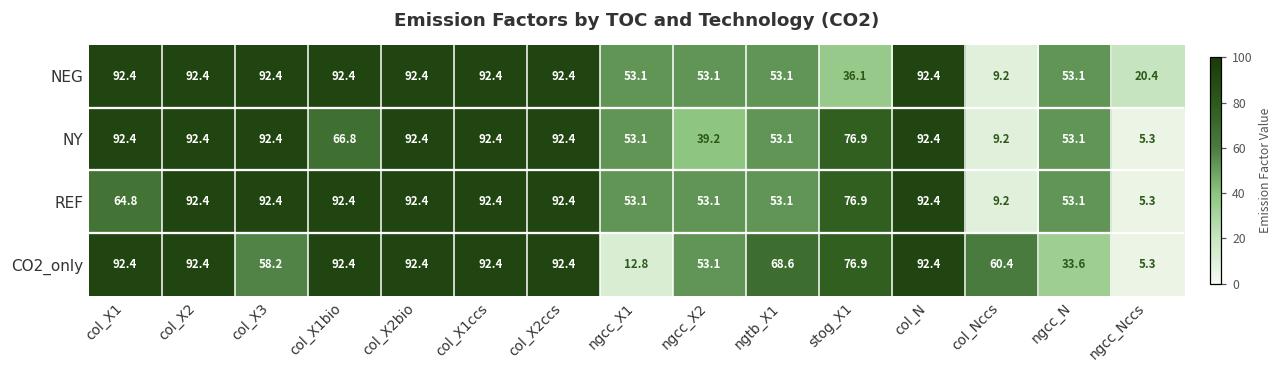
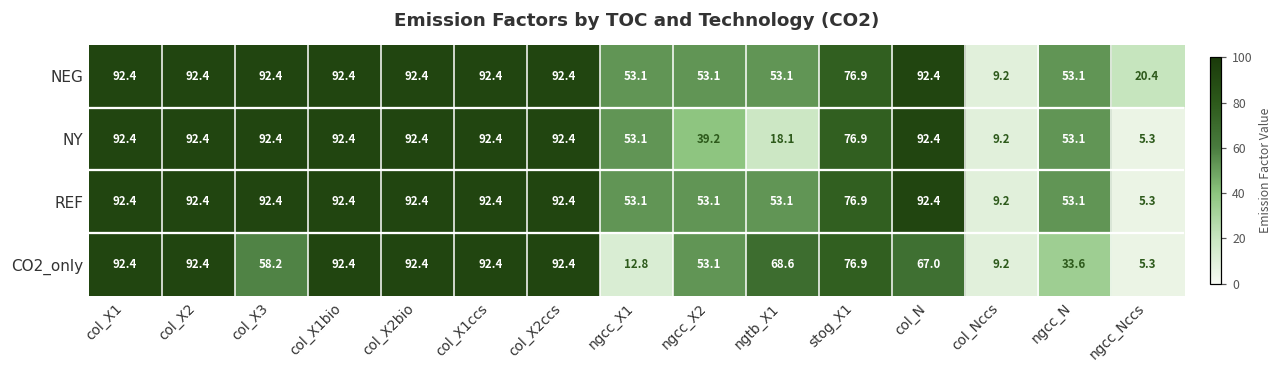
NEG, stog_X1: 36.1 -> 76.9
NY, col_X1bio: 66.8 -> 92.4
NY, ngtb_X1: 53.1 -> 18.1
REF, col_X1: 64.8 -> 92.4
CO2_only, col_N: 92.4 -> 67.0
CO2_only, col_Nccs: 60.4 -> 9.2
